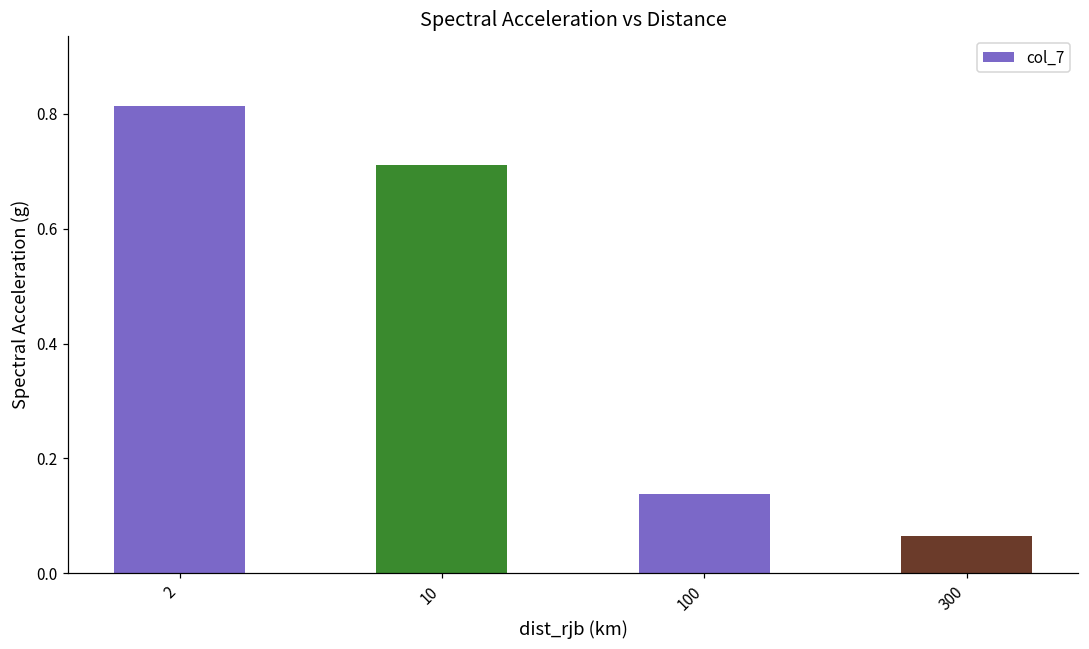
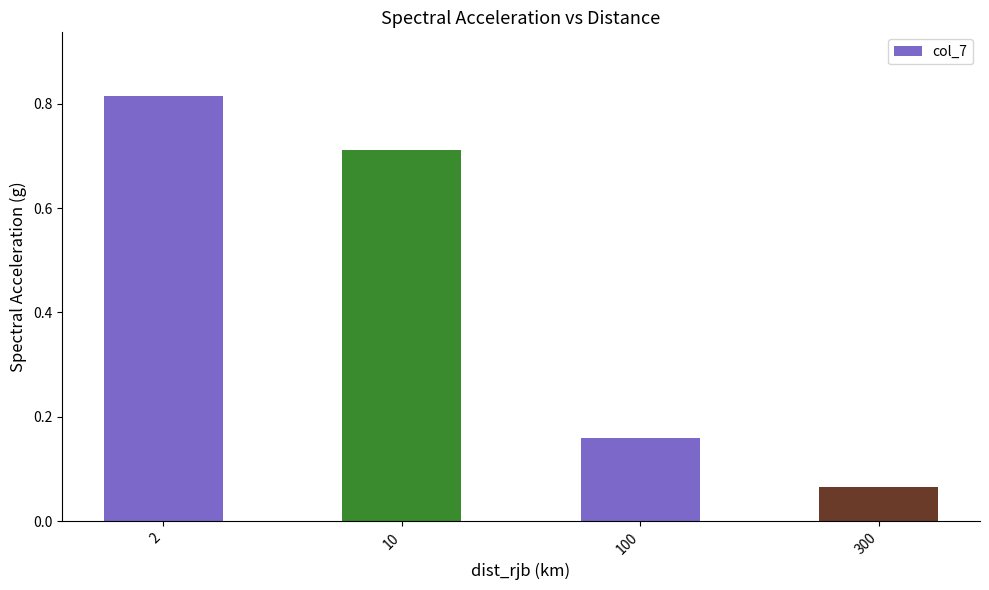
100: 0.14 -> 0.16
